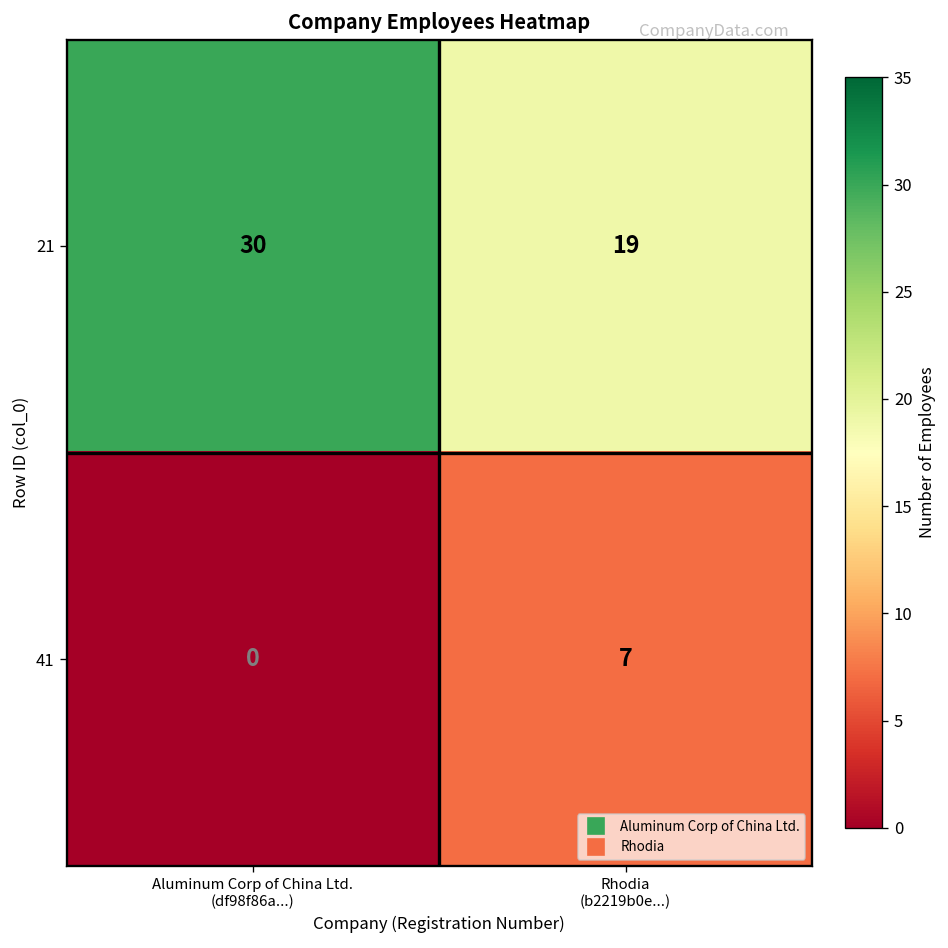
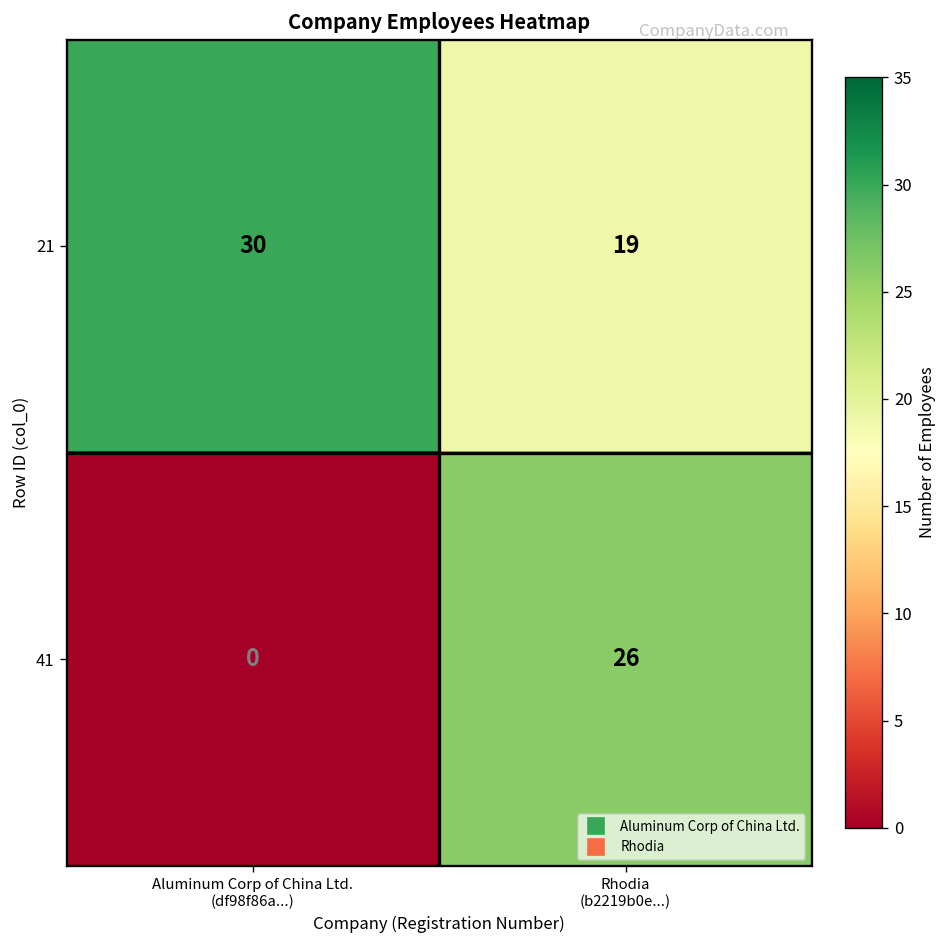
41, Rhodia (b2219b0e...): 7 -> 26
